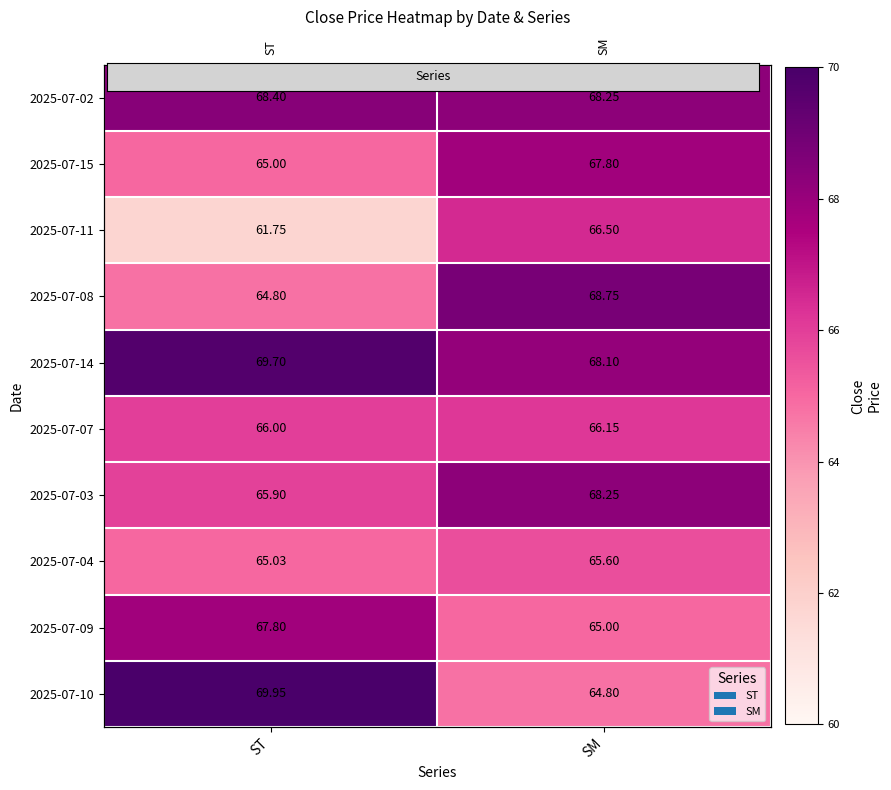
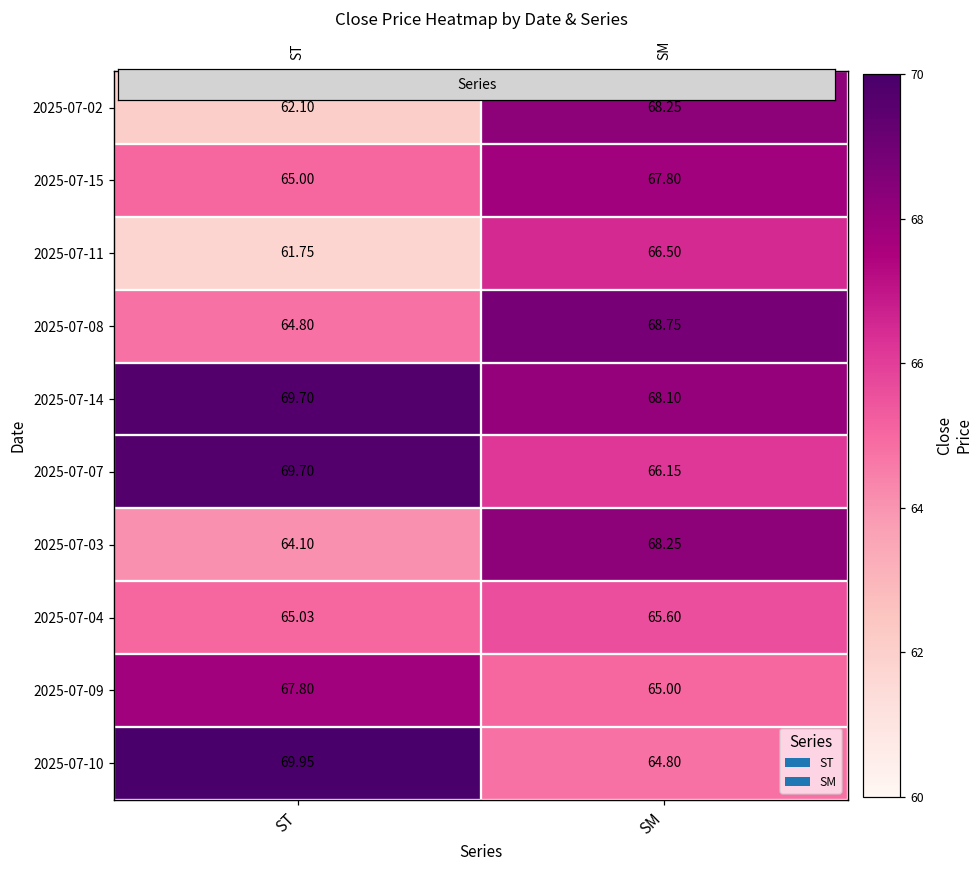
2025-07-02, ST: 68.40 -> 62.10
2025-07-07, ST: 66.00 -> 69.70
2025-07-03, ST: 65.90 -> 64.10
